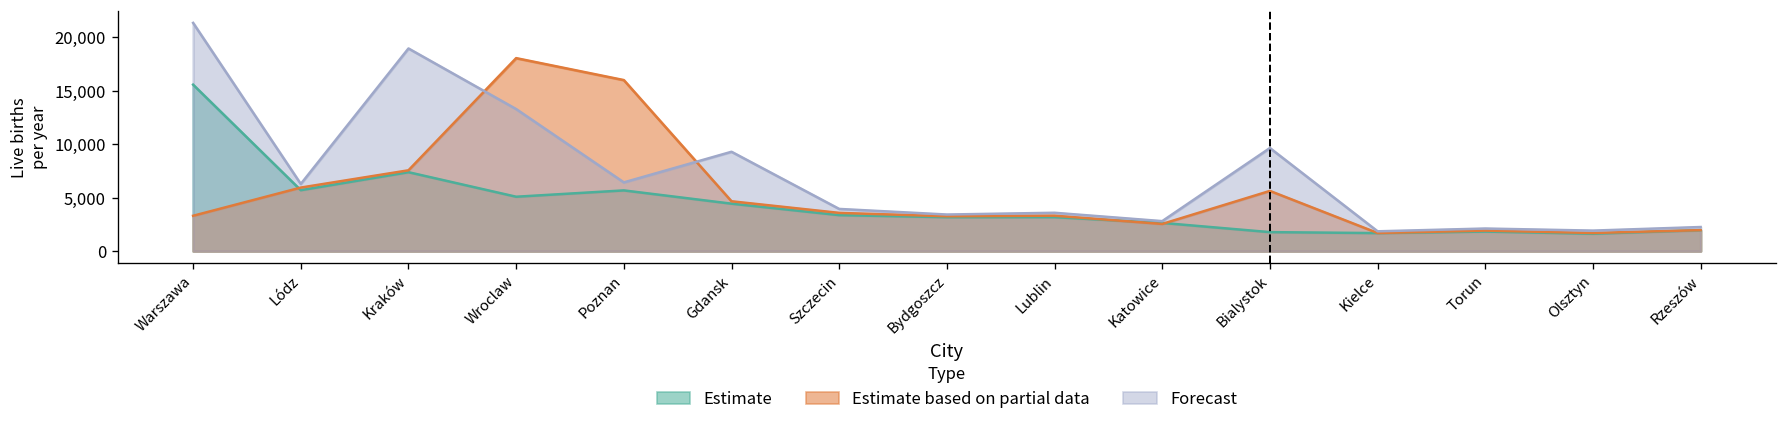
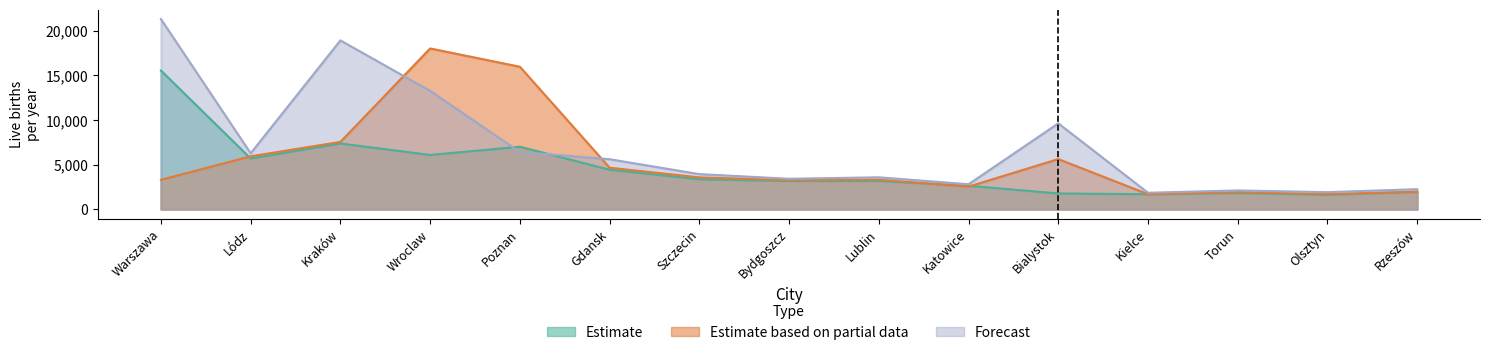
Estimate, Wroclaw: 5,000 -> 6,000
Estimate, Poznan: 6,000 -> 7,000
Forecast, Gdansk: 9,000 -> 6,000
